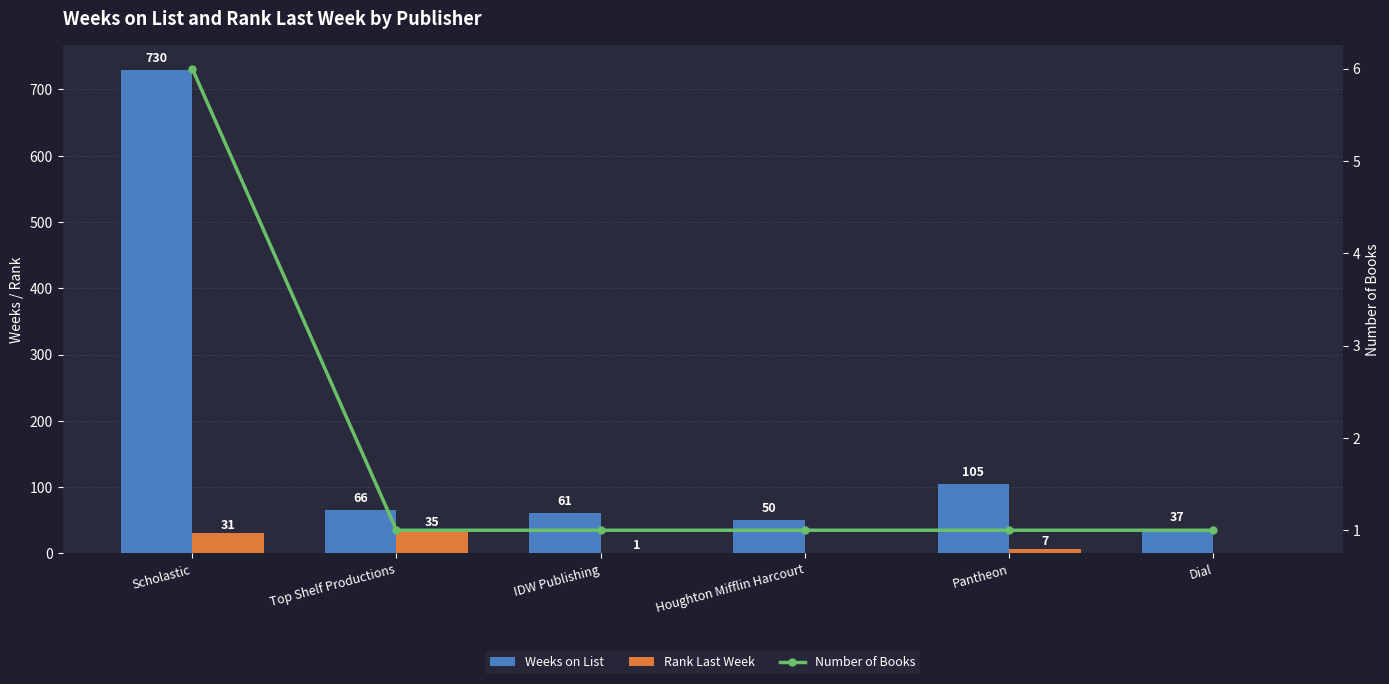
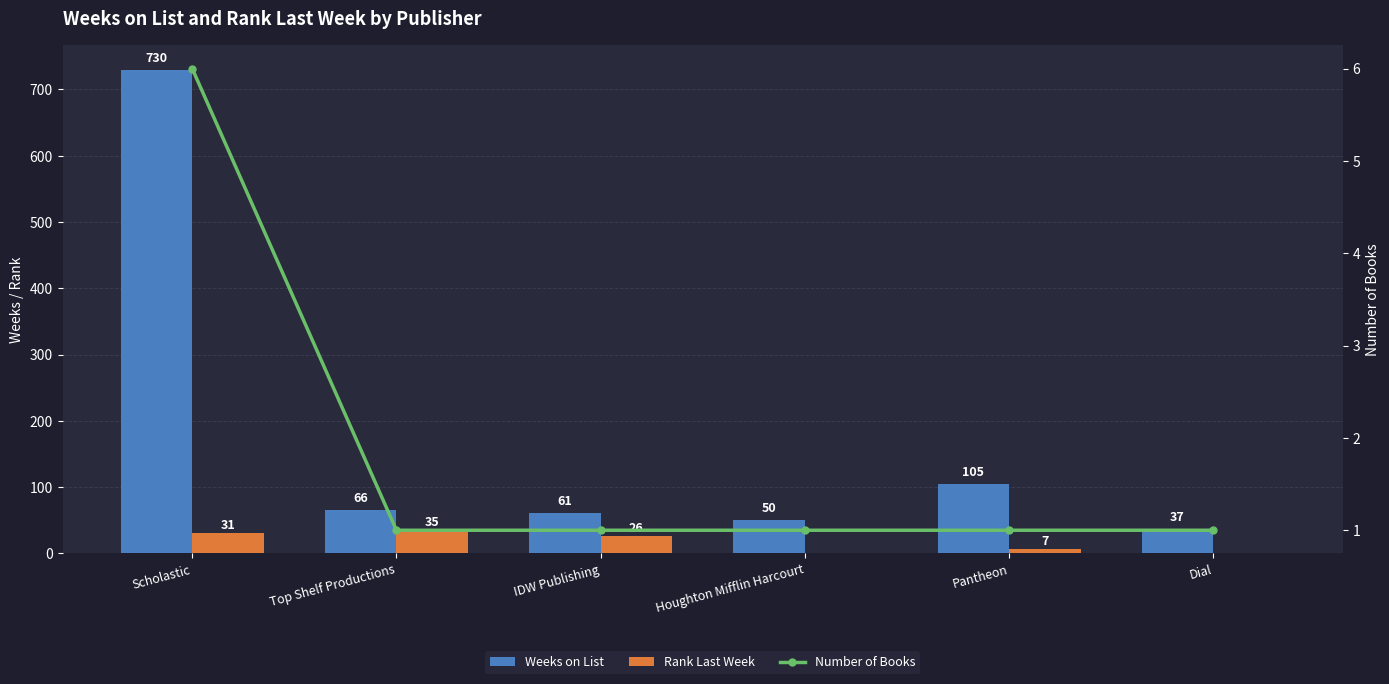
Rank Last Week, IDW Publishing: 1 -> 26
